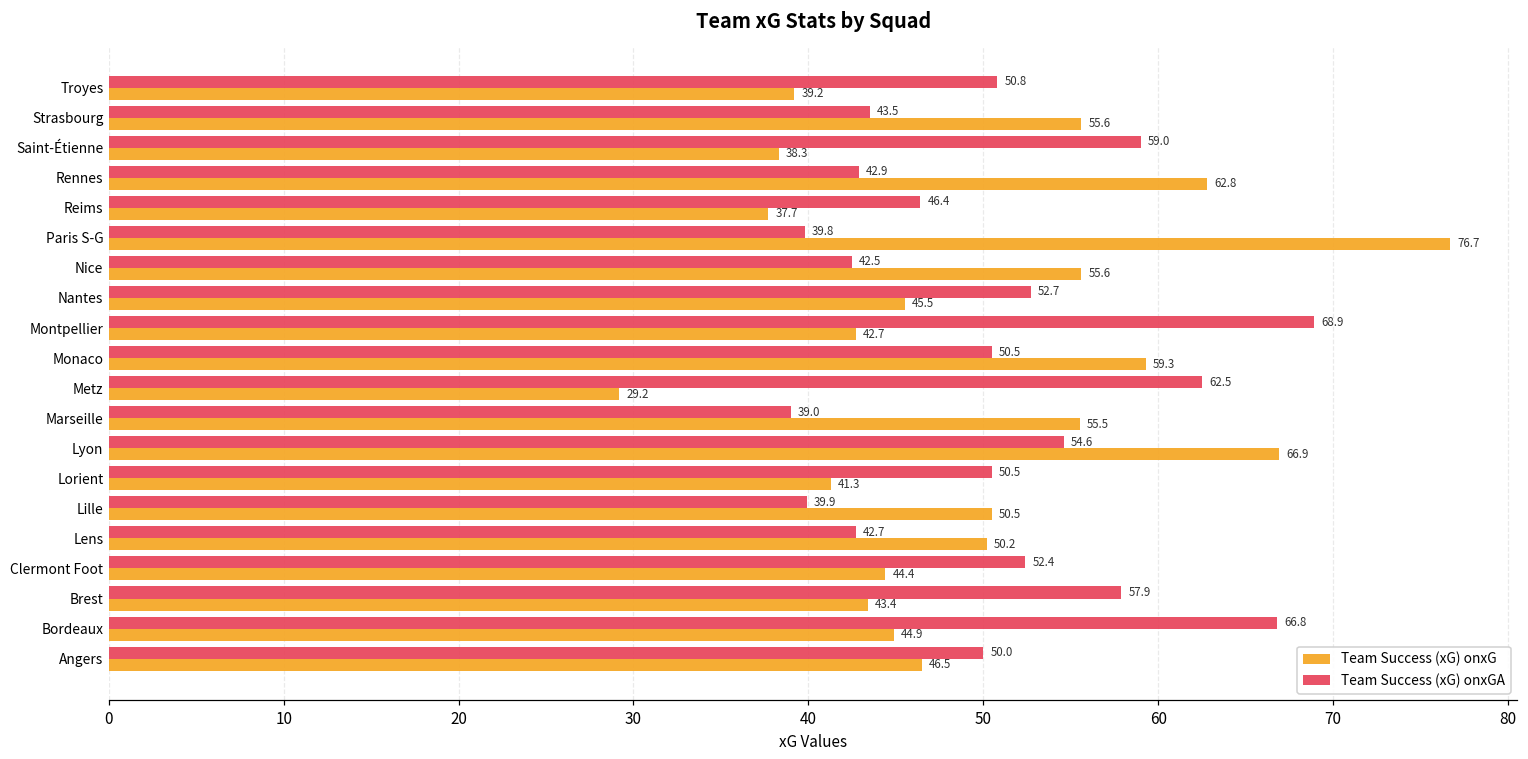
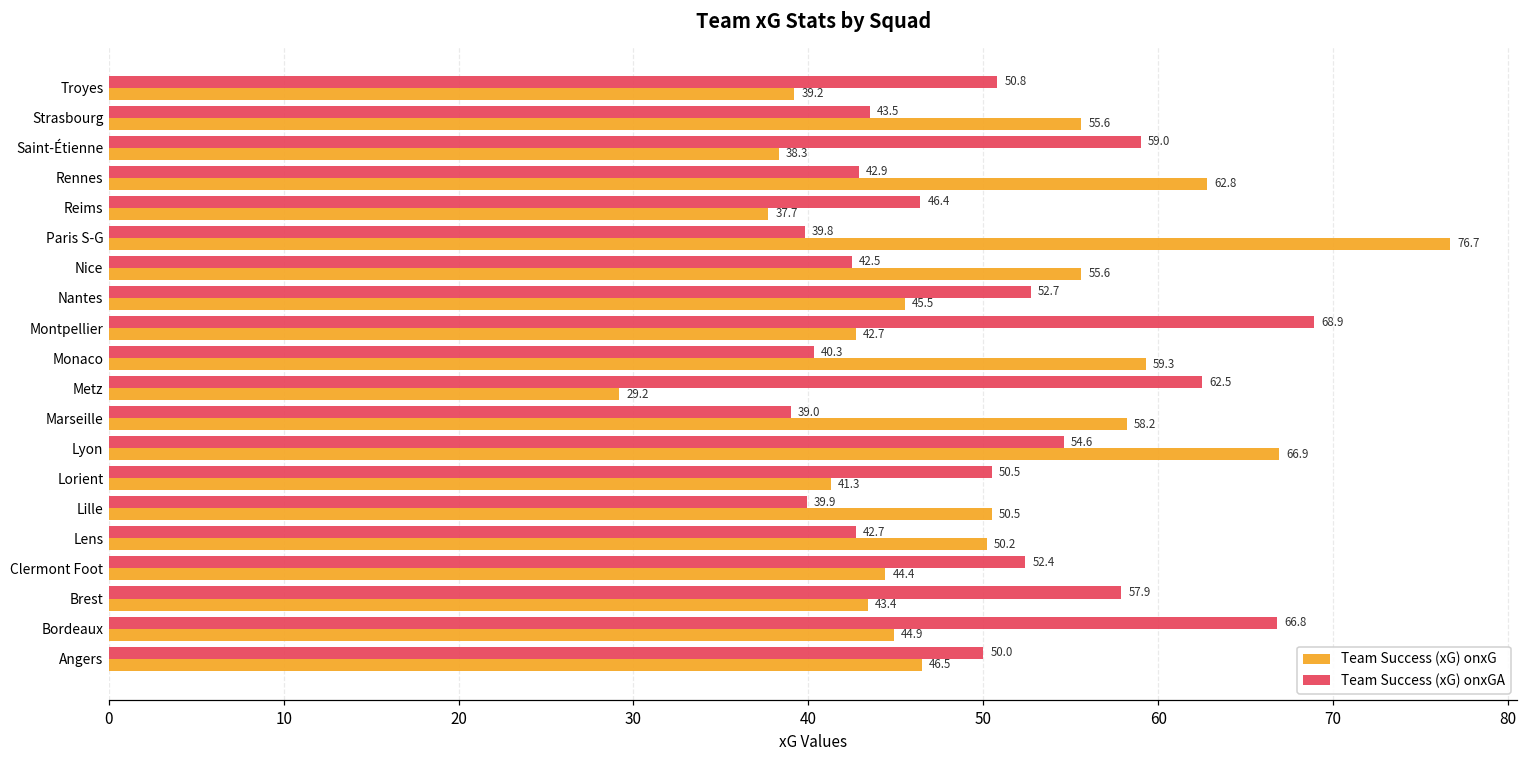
Team Success (xG) onxGA, Monaco: 50.5 -> 40.3
Team Success (xG) onxG, Marseille: 55.5 -> 58.2
